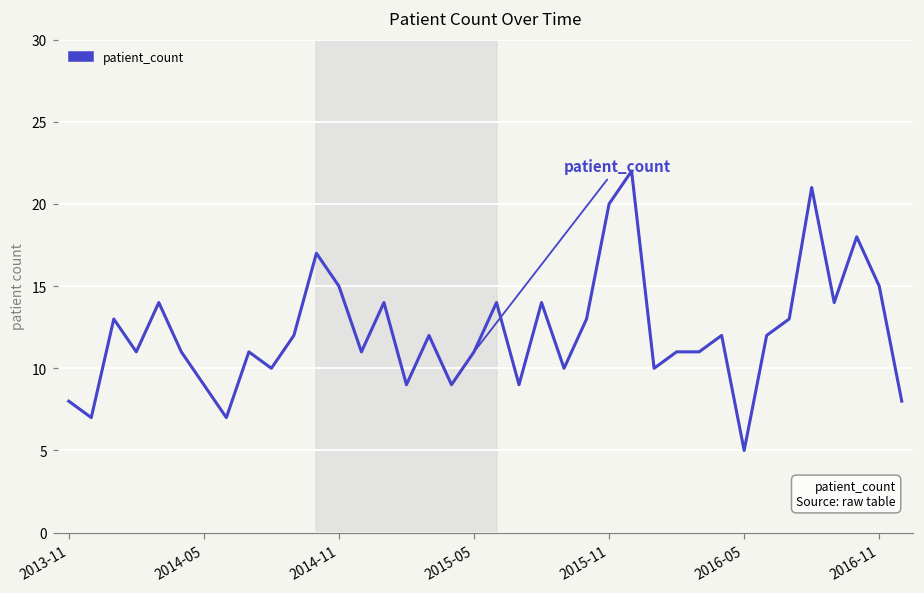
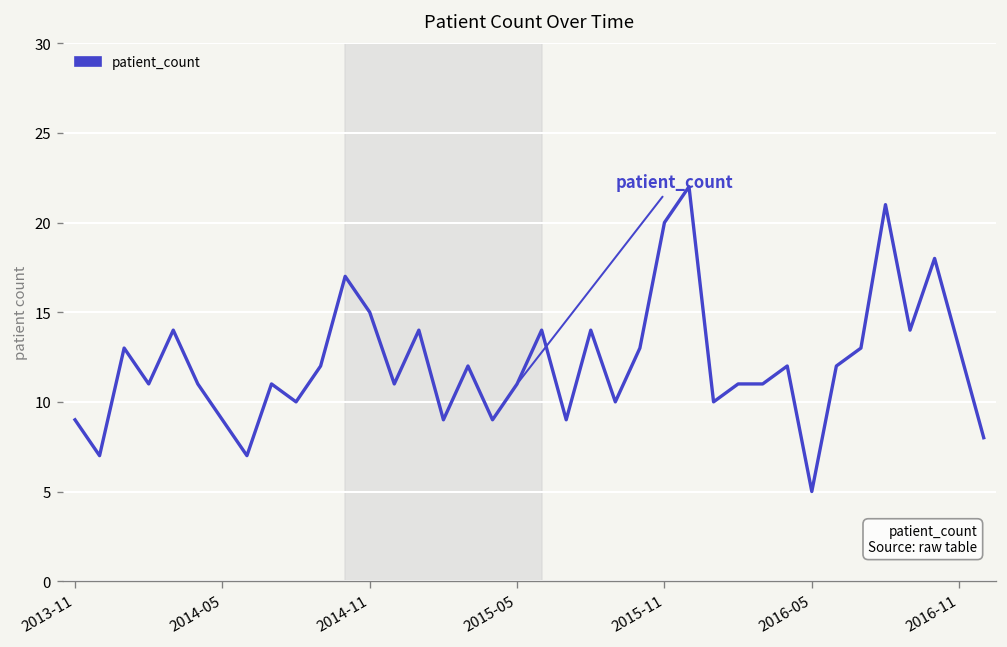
2013-11: 8 -> 9
2016-11: 15 -> 13
